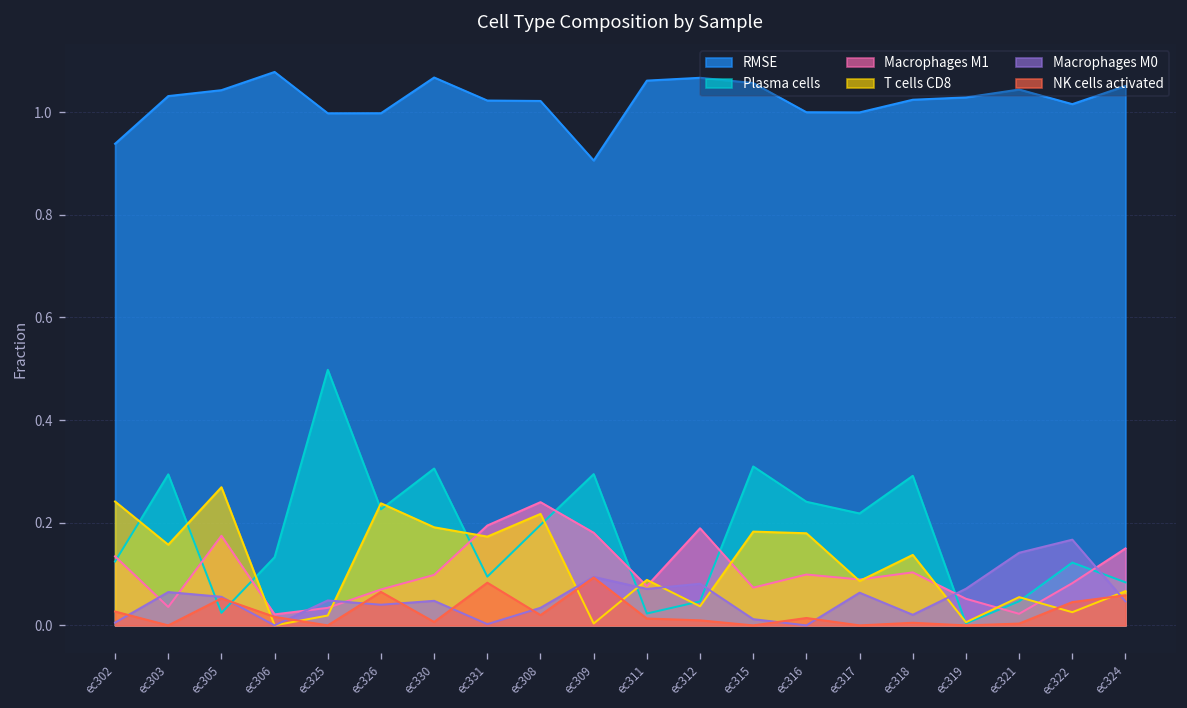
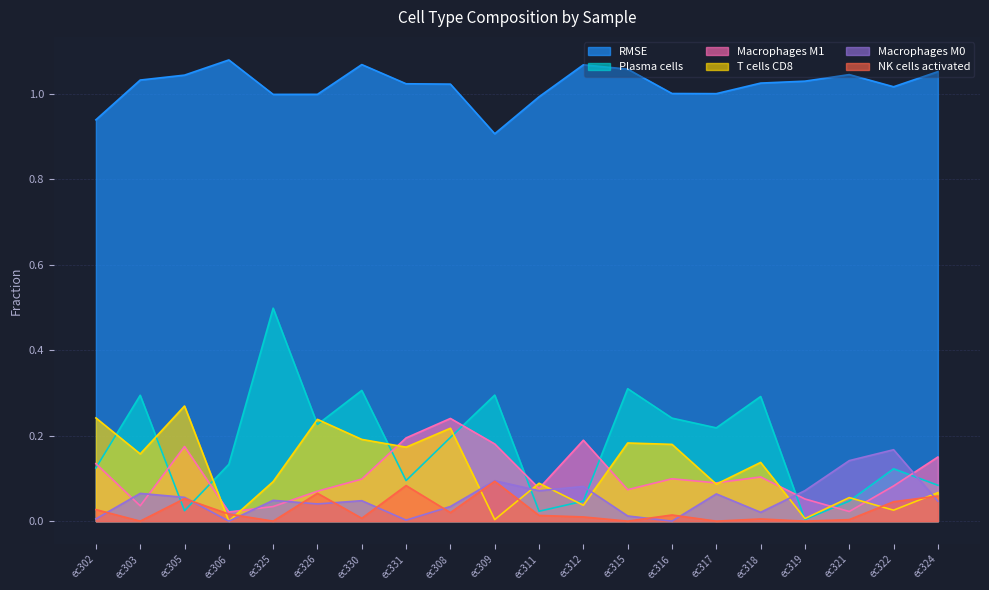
T cells CD8, ec325: 0.02 -> 0.09
RMSE, ec311: 1.06 -> 0.99
